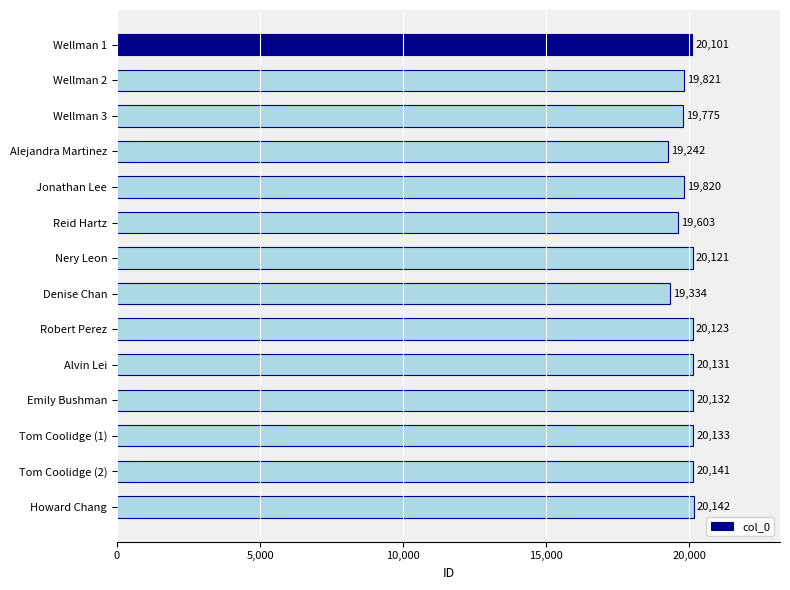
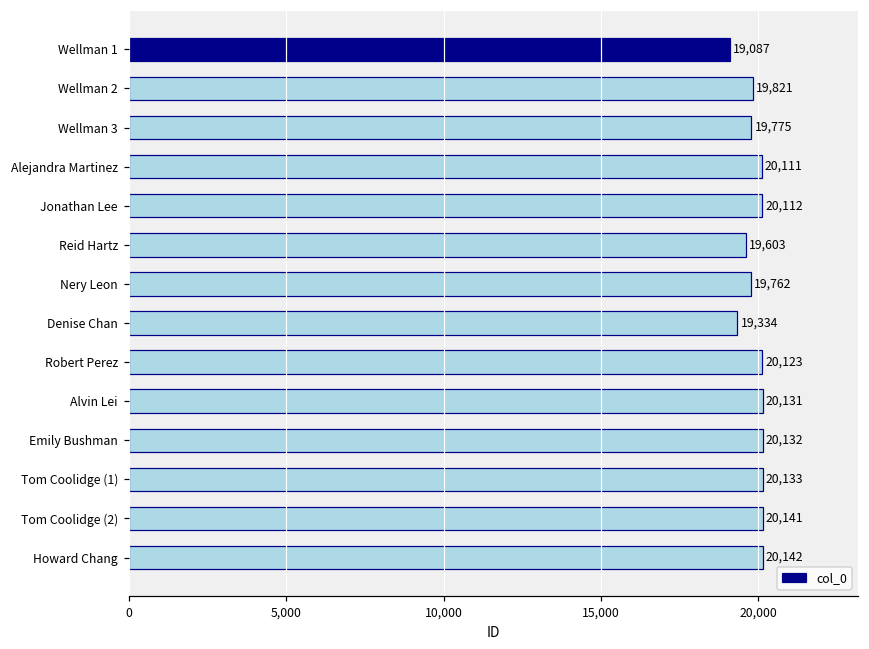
Wellman 1: 20,101 -> 19,087
Alejandra Martinez: 19,242 -> 20,111
Jonathan Lee: 19,820 -> 20,112
Nery Leon: 20,121 -> 19,762
